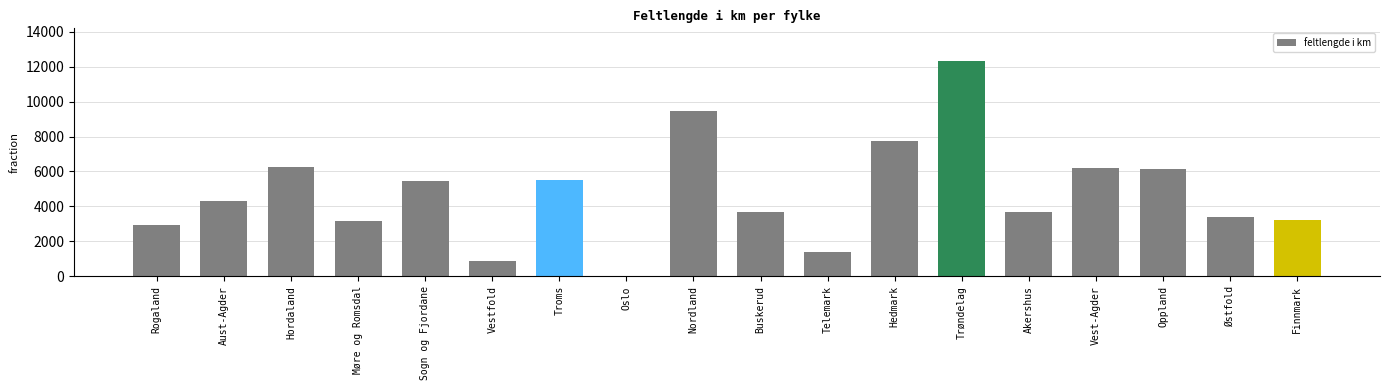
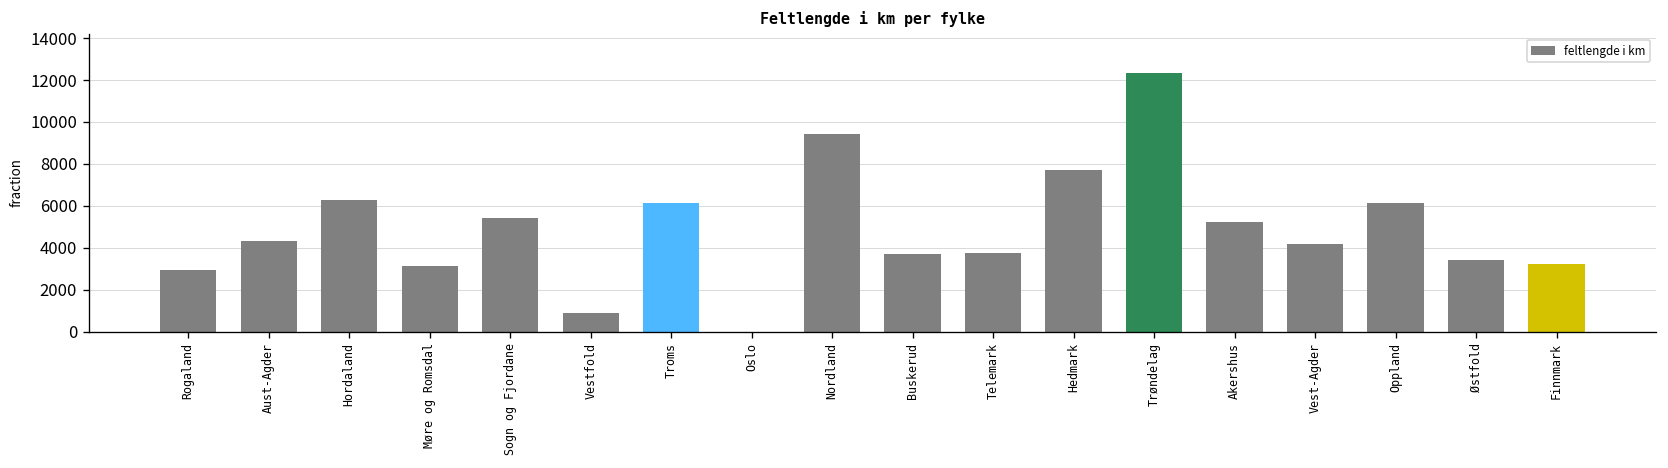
Troms: 5500 -> 6100
Telemark: 1400 -> 3800
Akershus: 3700 -> 5200
Vest-Agder: 6200 -> 4200
